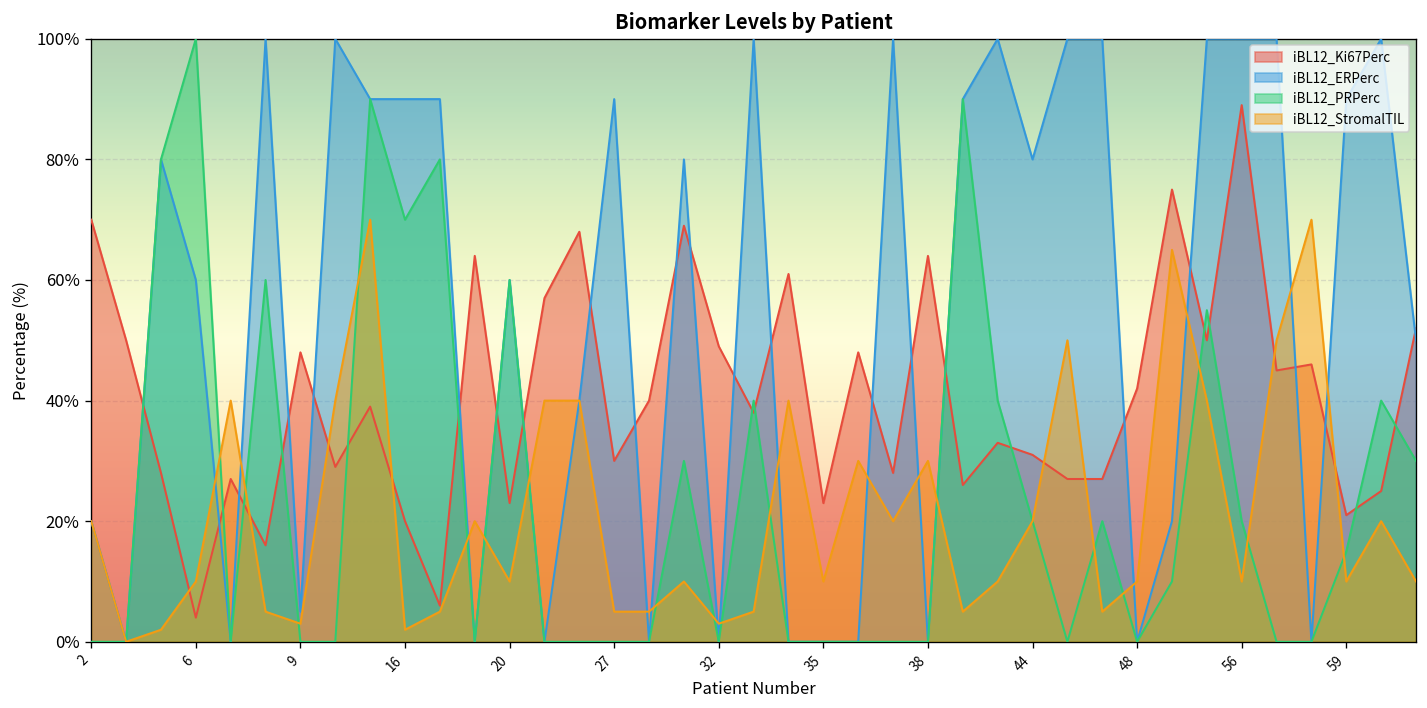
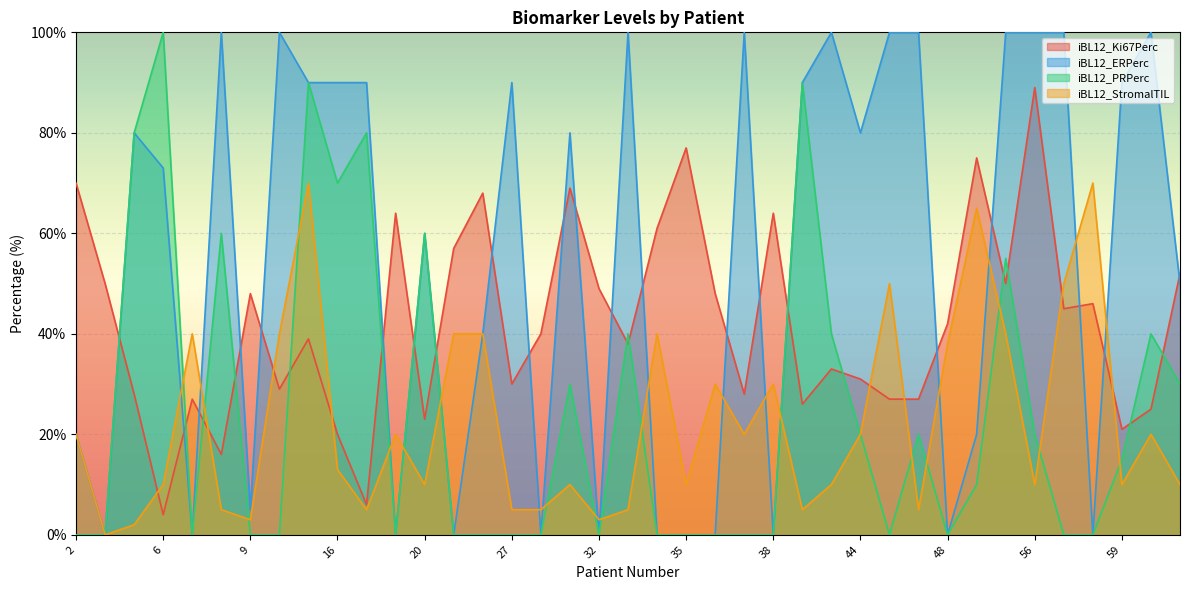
iBL12_ERPerc, 6: 60% -> 73%
iBL12_StromalTIL, 16: 2% -> 13%
iBL12_Ki67Perc, 35: 23% -> 77%
iBL12_StromalTIL, 48: 10% -> 38%
